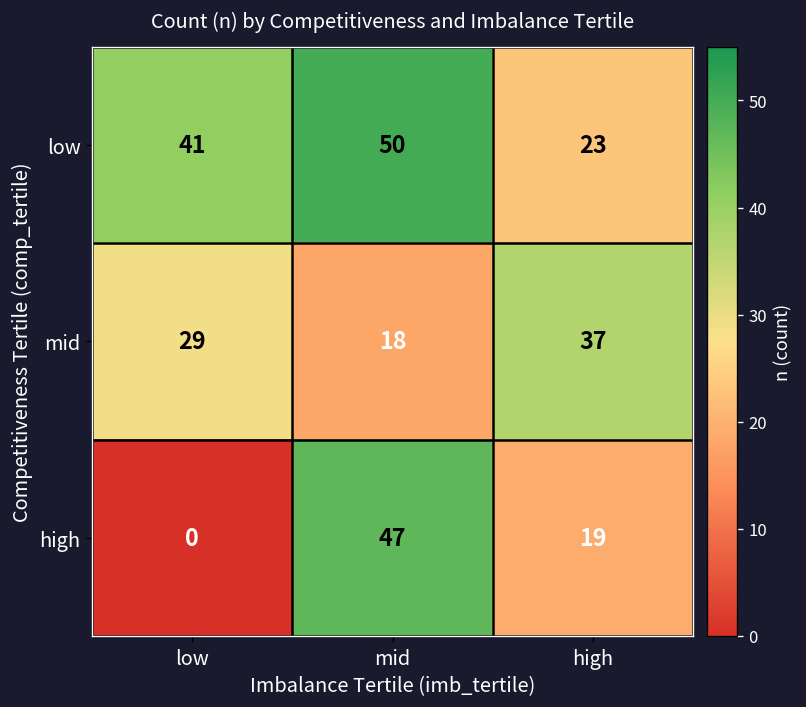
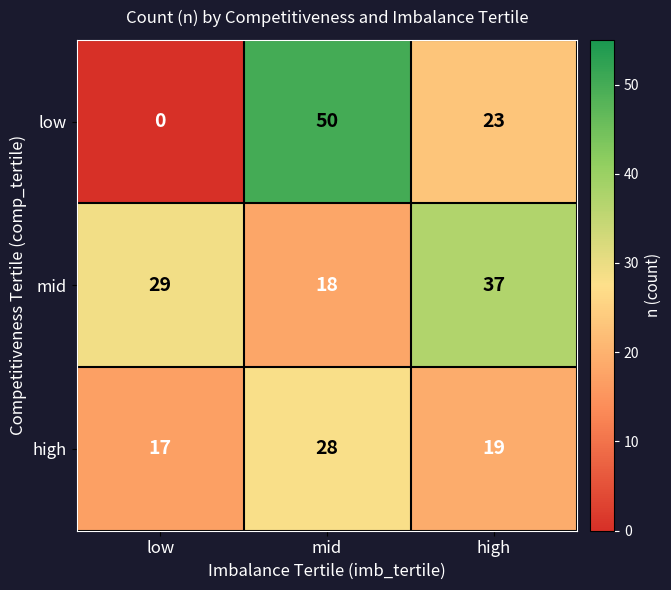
low, low: 41 -> 0
high, low: 0 -> 17
high, mid: 47 -> 28
